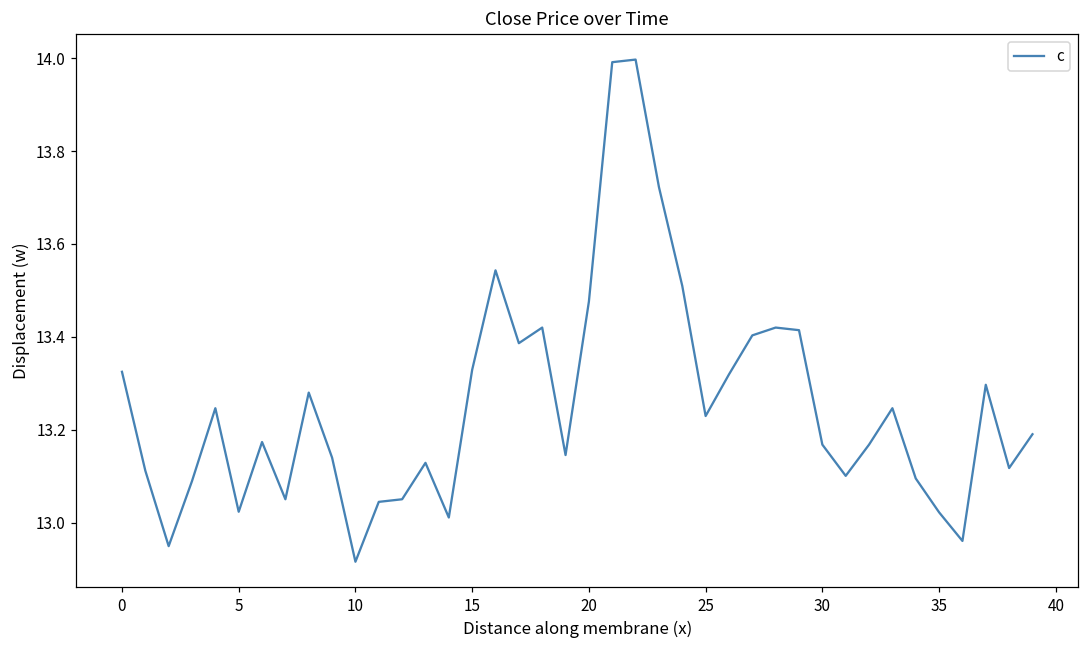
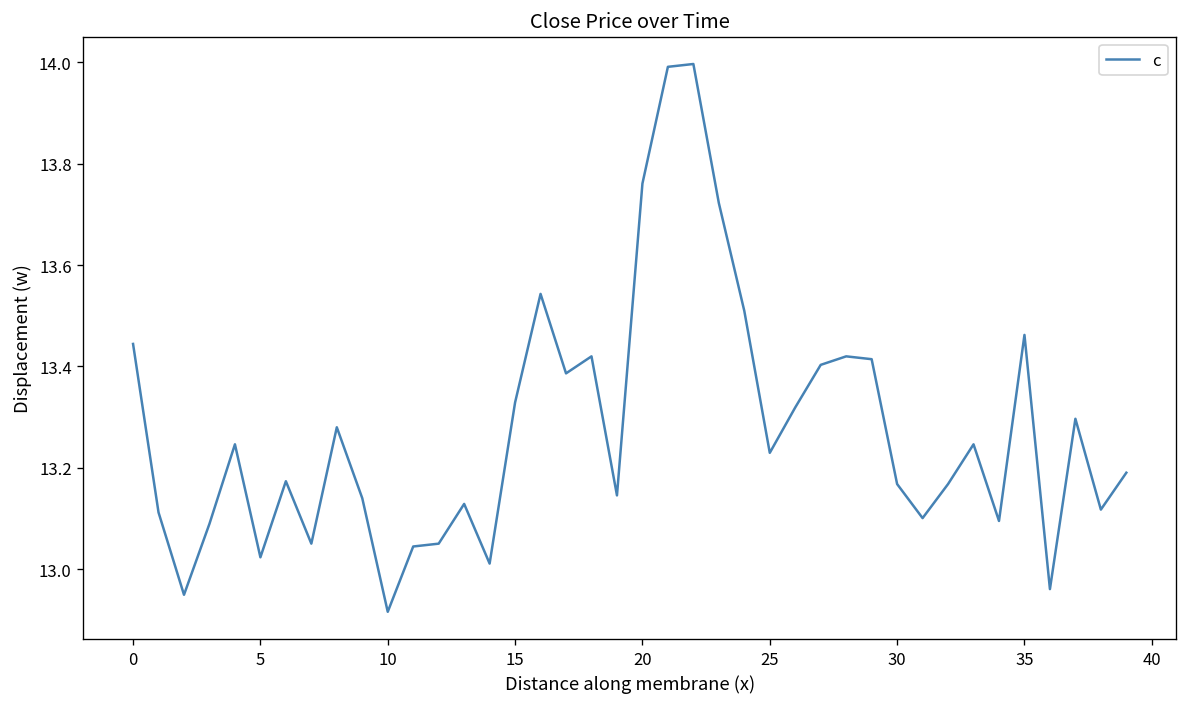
0: 13.32 -> 13.44
20: 13.48 -> 13.76
35: 13.02 -> 13.46
